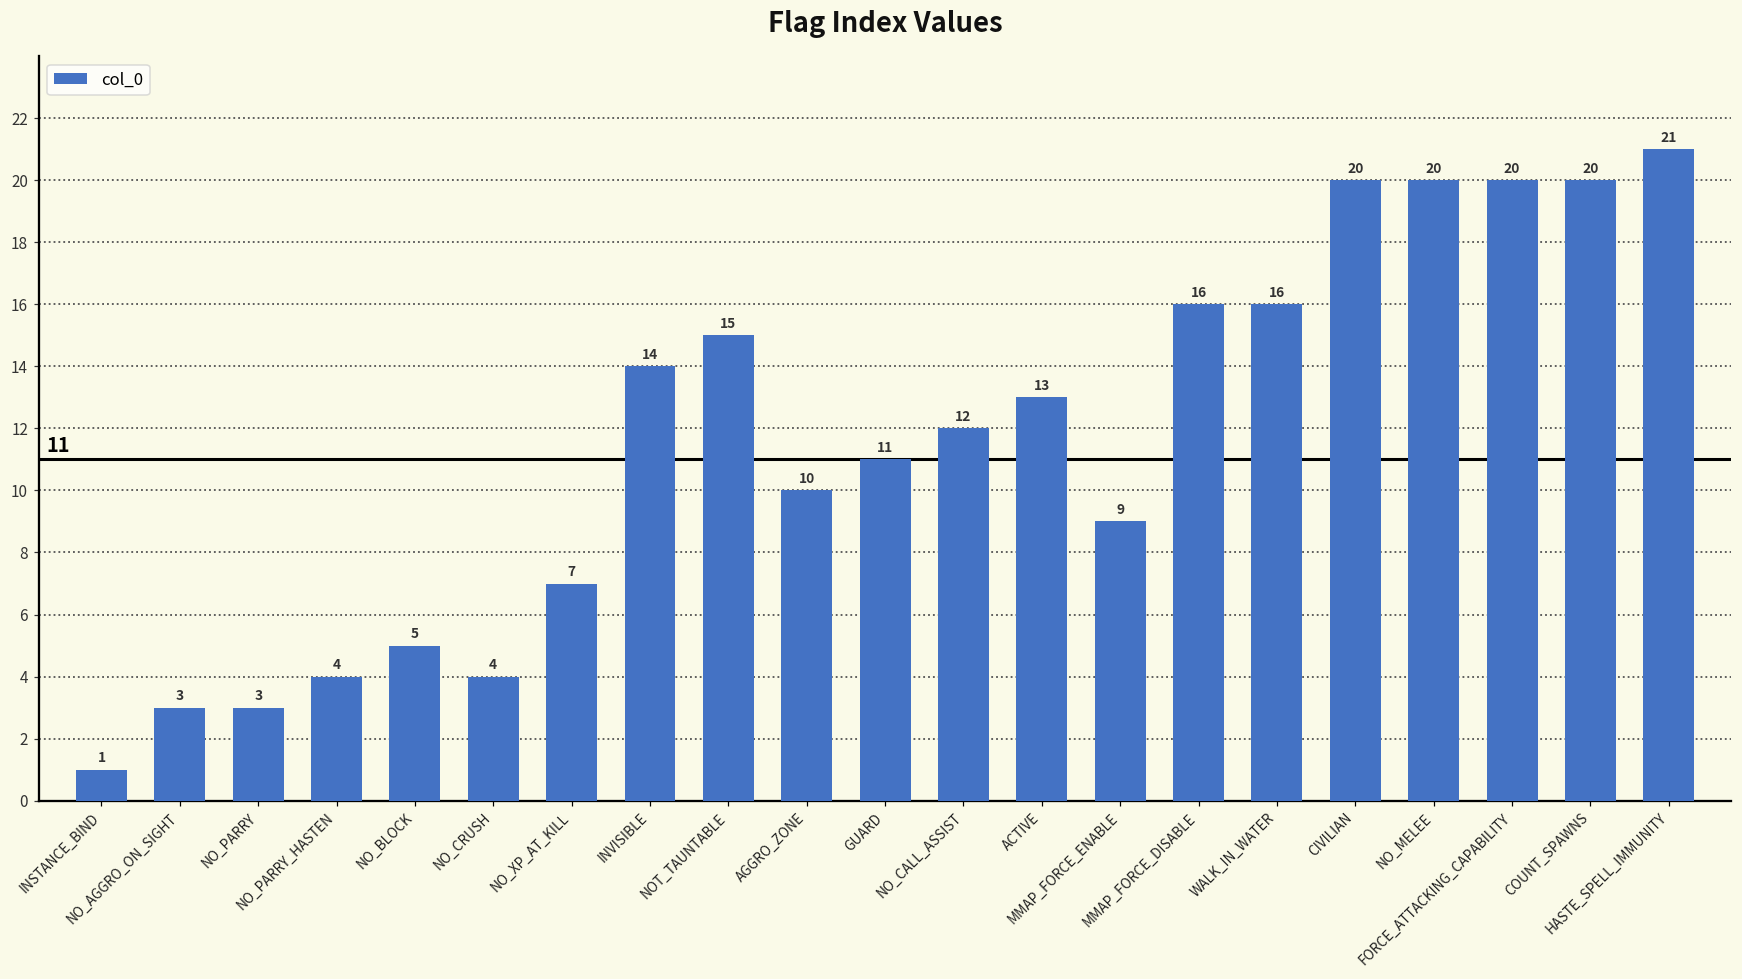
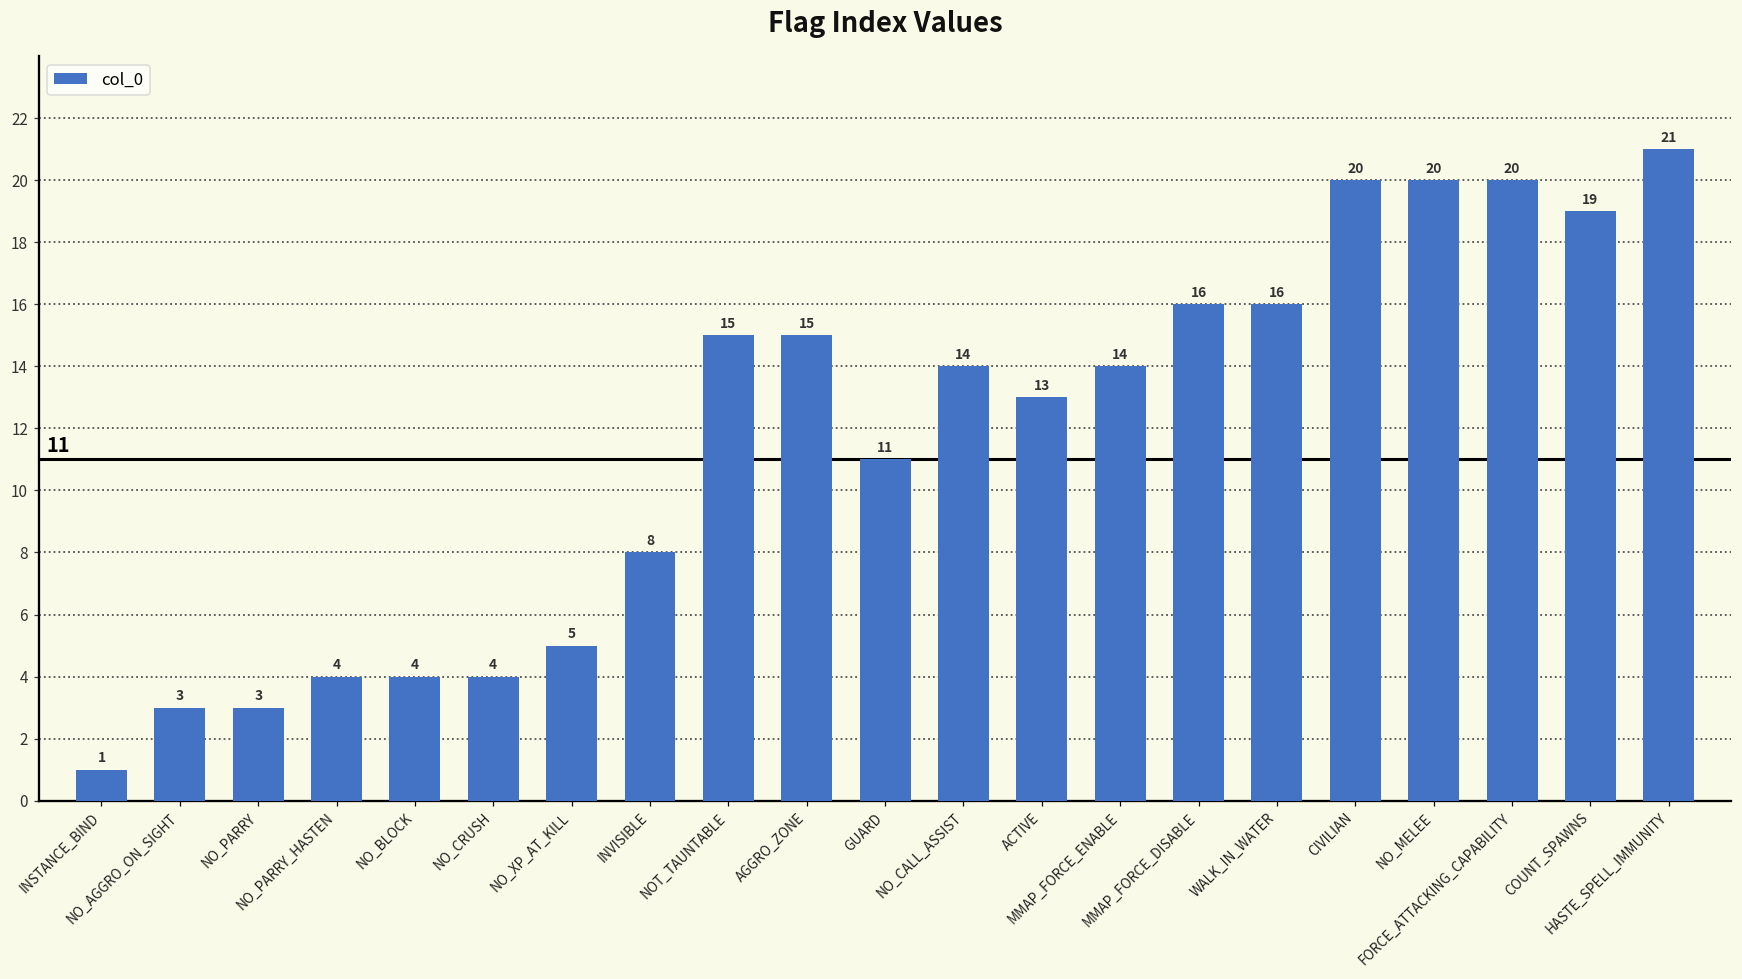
NO_BLOCK: 5 -> 4
NO_XP_AT_KILL: 7 -> 5
INVISIBLE: 14 -> 8
AGGRO_ZONE: 10 -> 15
NO_CALL_ASSIST: 12 -> 14
MMAP_FORCE_ENABLE: 9 -> 14
COUNT_SPAWNS: 20 -> 19
